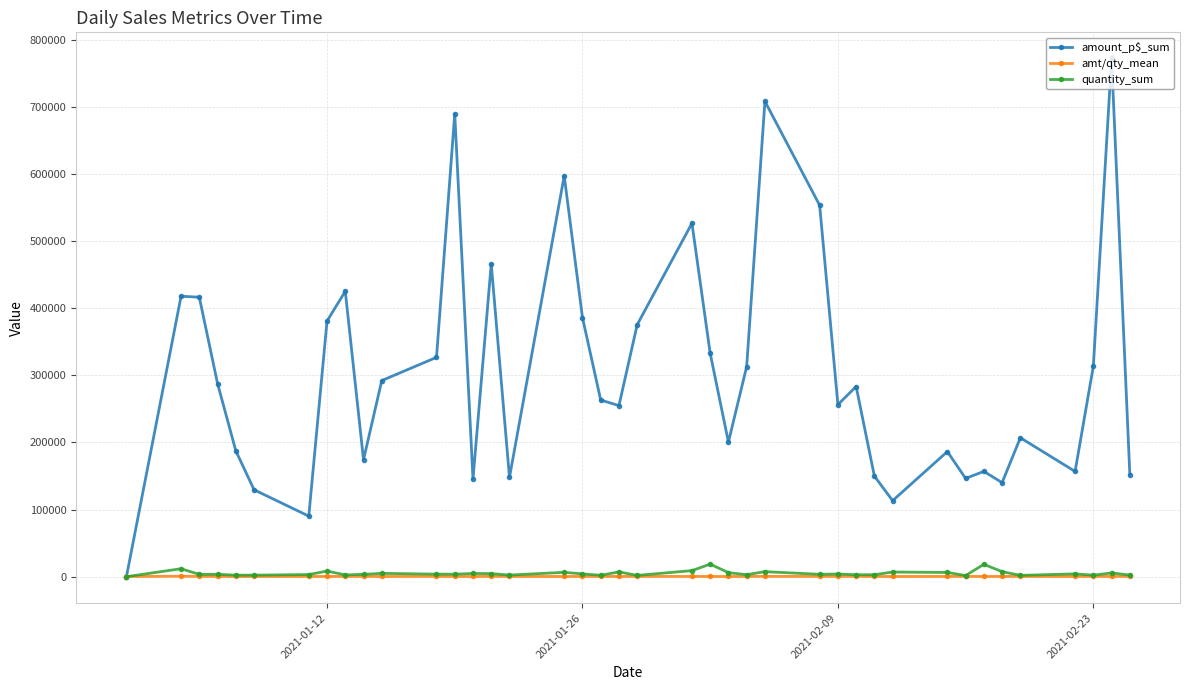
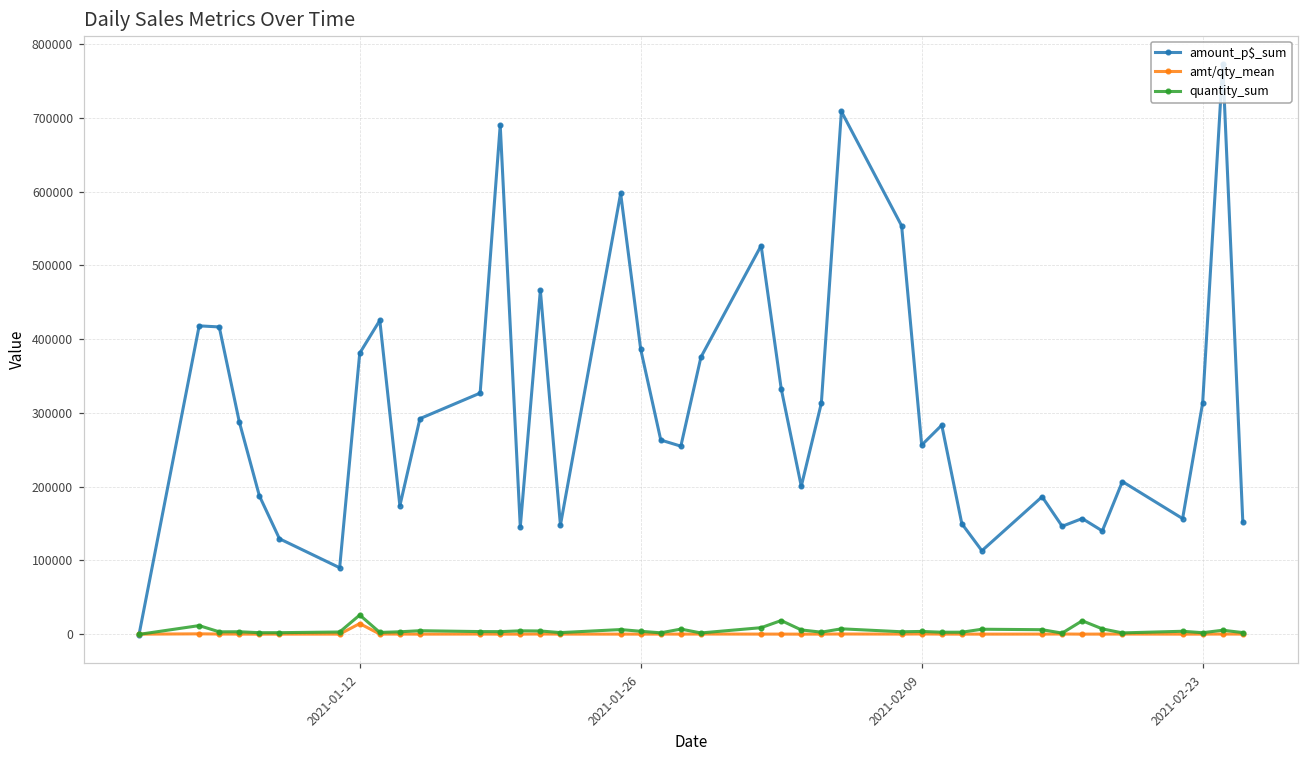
amt/qty_mean, 2021-01-12: 0 -> 10000
quantity_sum, 2021-01-12: 10000 -> 30000
